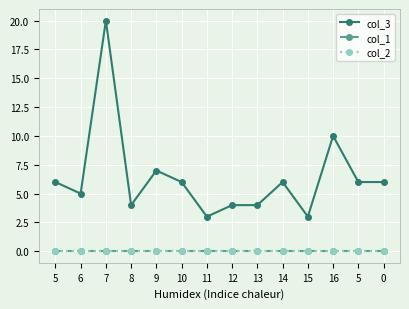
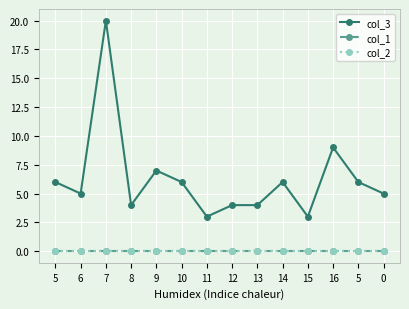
col_3, 16: 10 -> 9
col_3, 0: 6 -> 5
